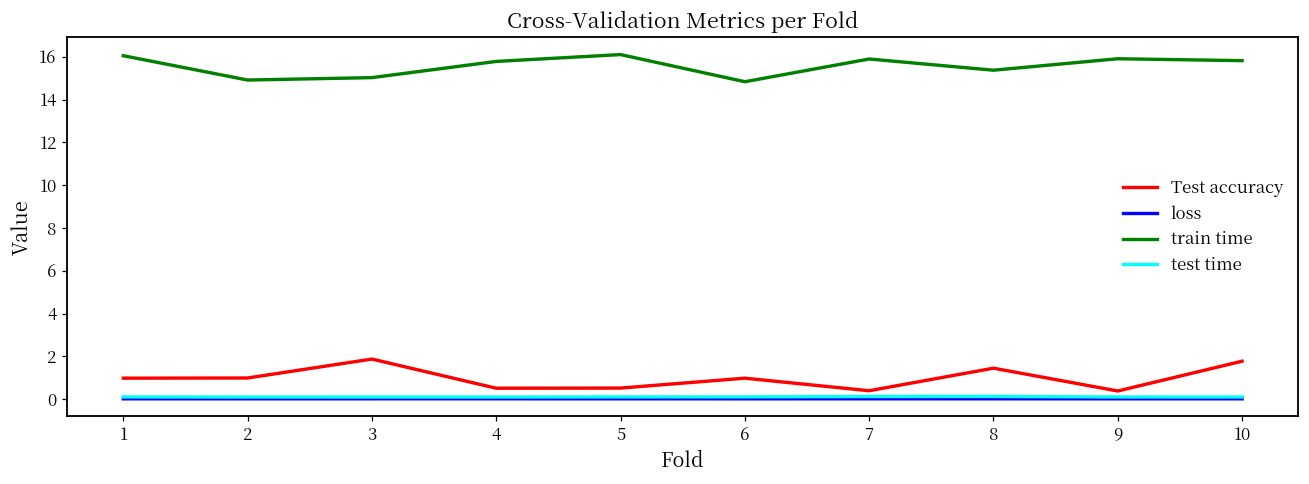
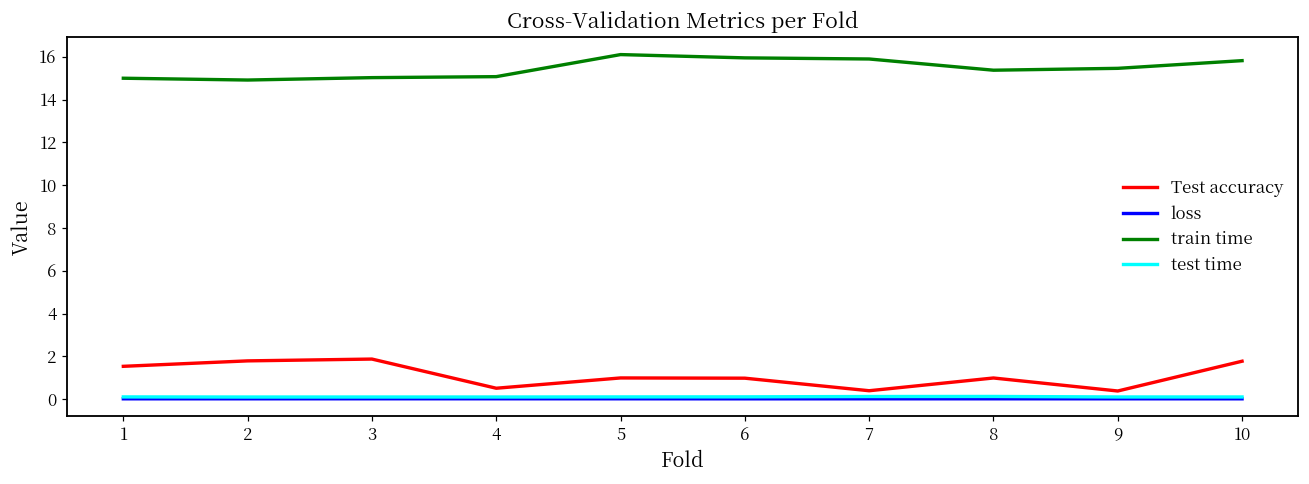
Test accuracy, 1: 1.0 -> 1.5
train time, 1: 16.0 -> 15.0
Test accuracy, 2: 1.0 -> 1.8
train time, 4: 15.8 -> 15.1
Test accuracy, 5: 0.5 -> 1.0
train time, 6: 14.8 -> 15.9
Test accuracy, 8: 1.4 -> 1.0
train time, 9: 15.9 -> 15.5
